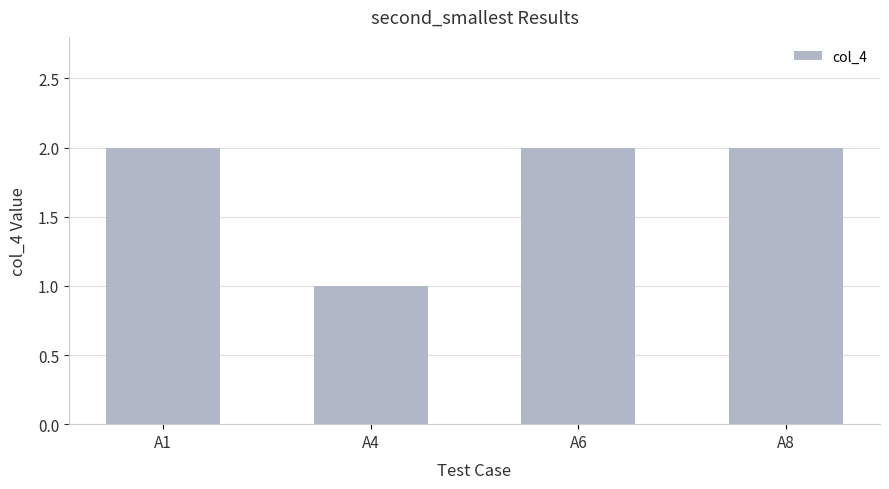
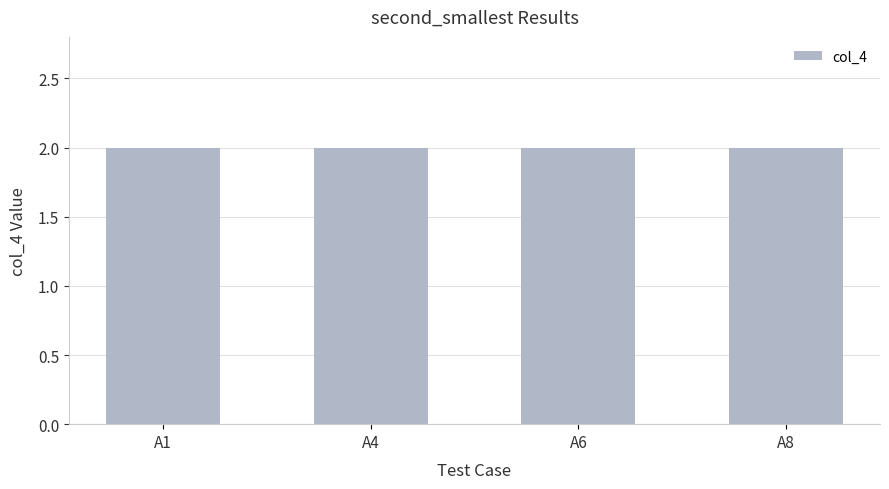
A4: 1 -> 2
